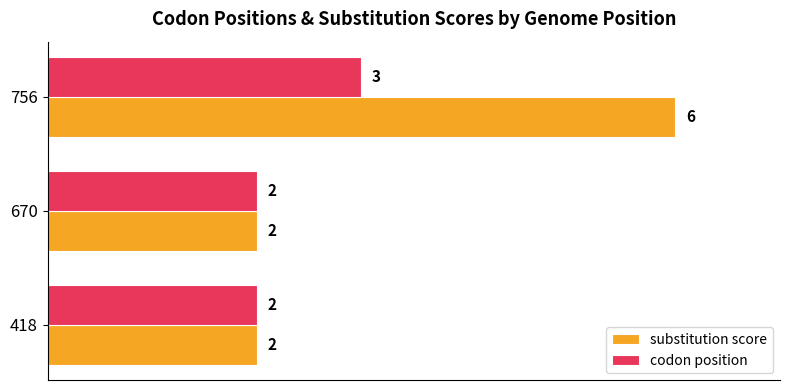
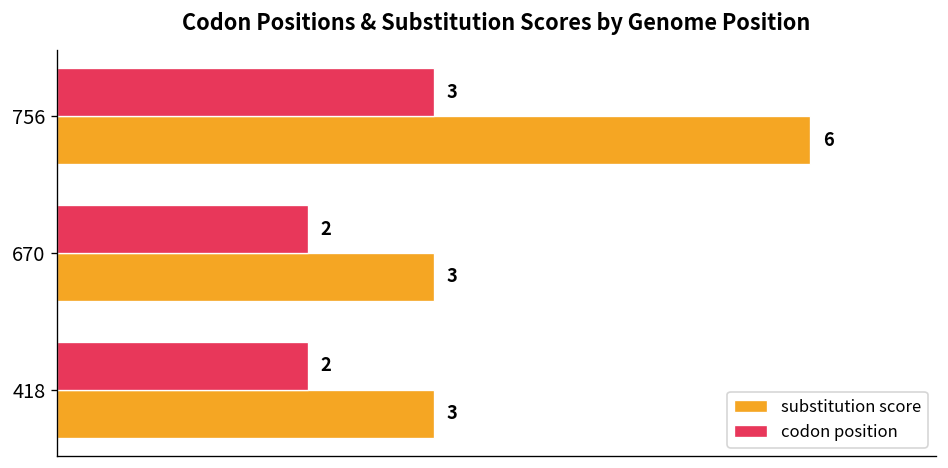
substitution score, 670: 2 -> 3
substitution score, 418: 2 -> 3
